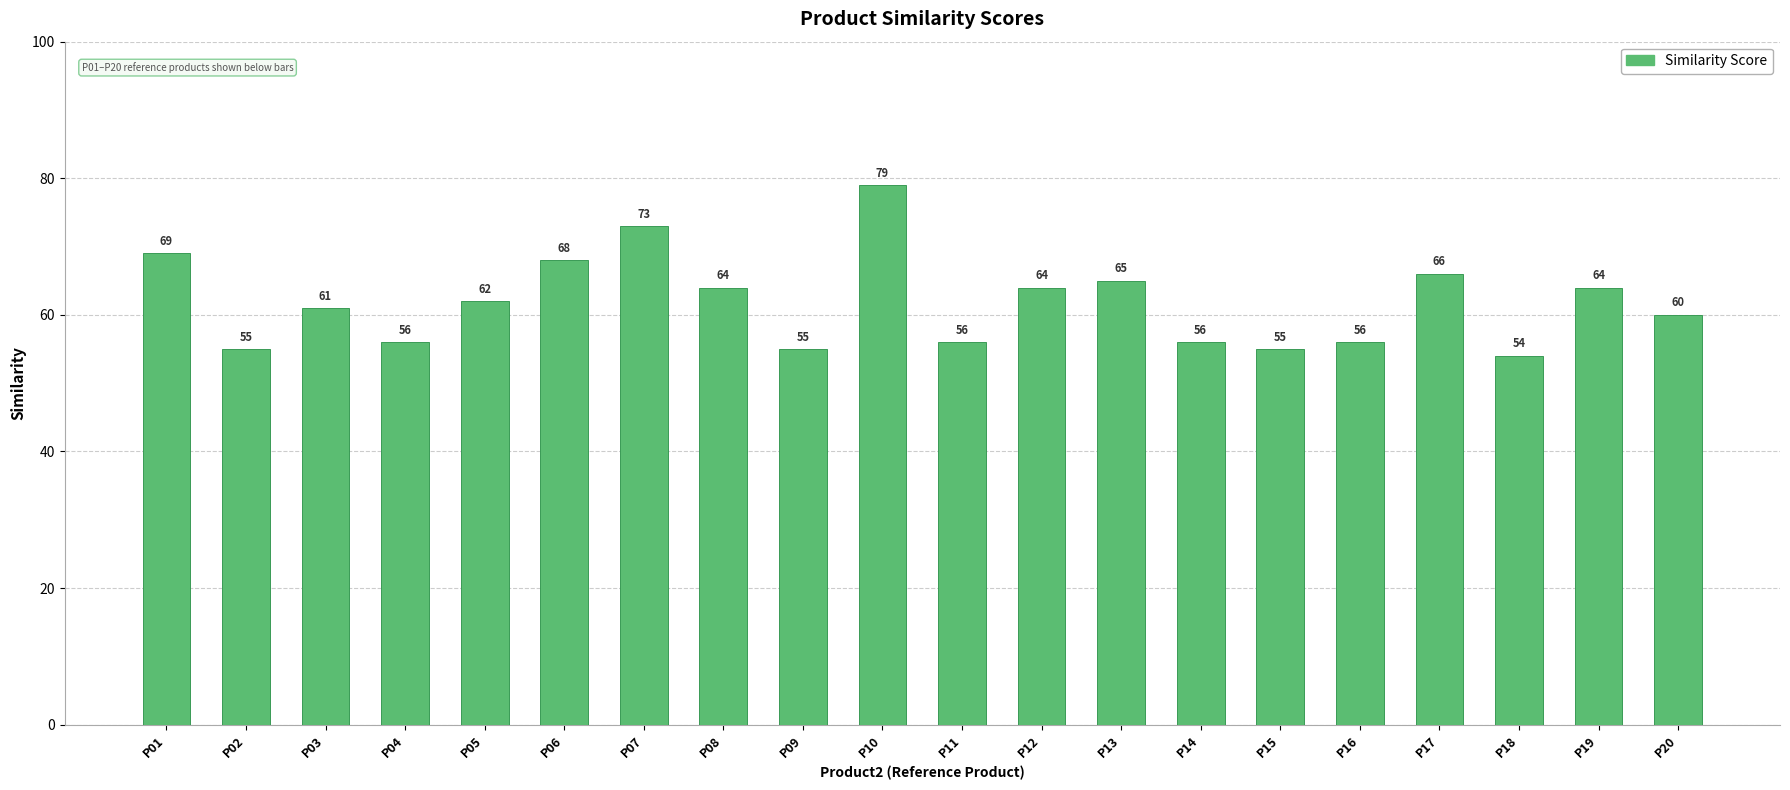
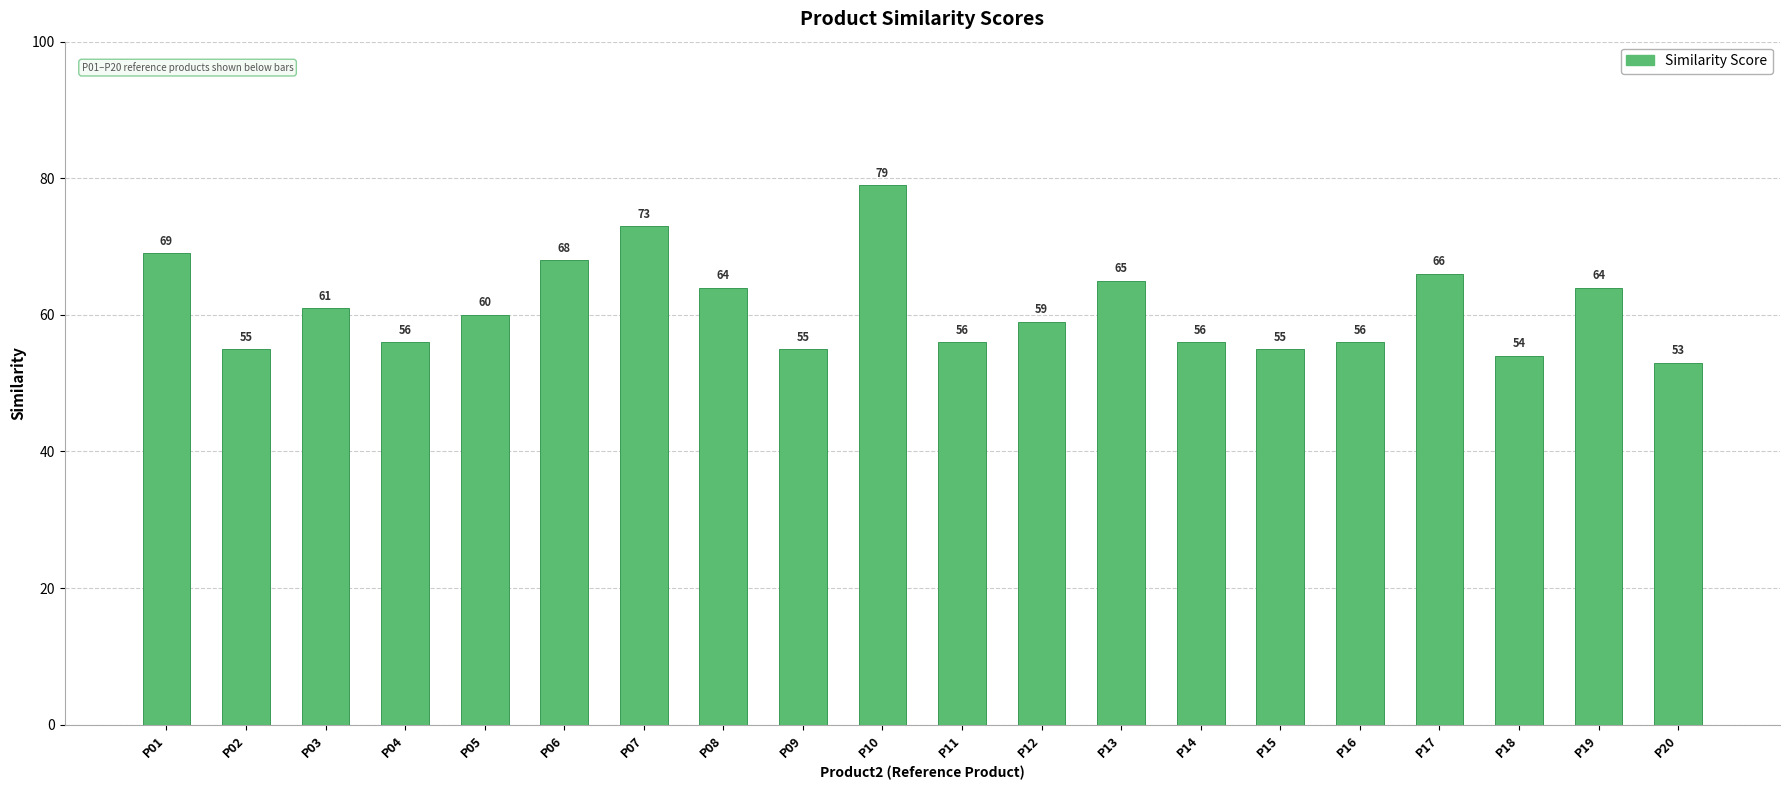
P05: 62 -> 60
P12: 64 -> 59
P20: 60 -> 53
